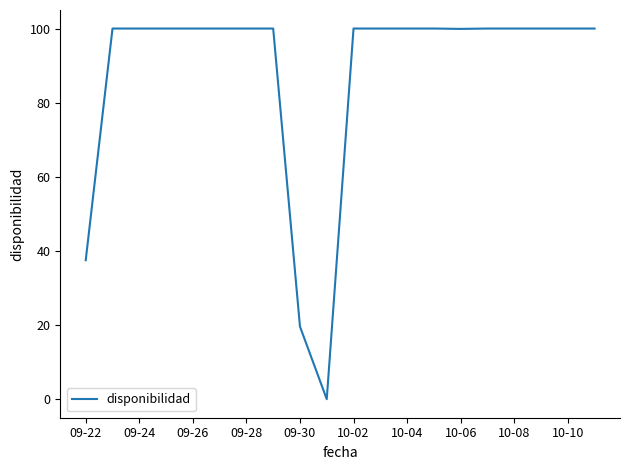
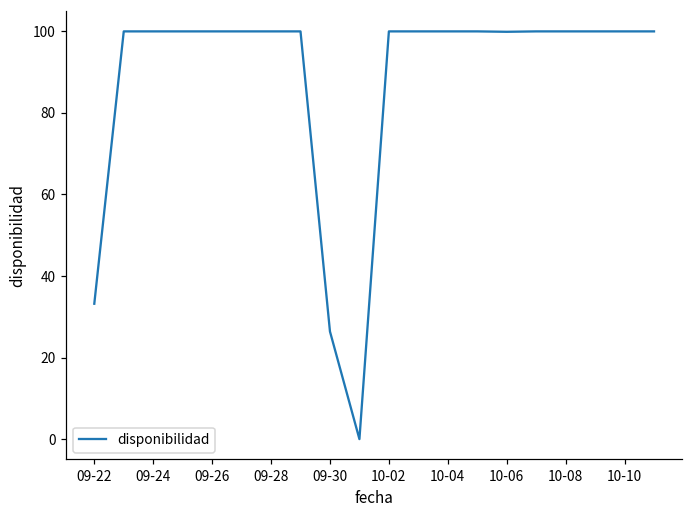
09-22: 38 -> 33
09-30: 20 -> 26
